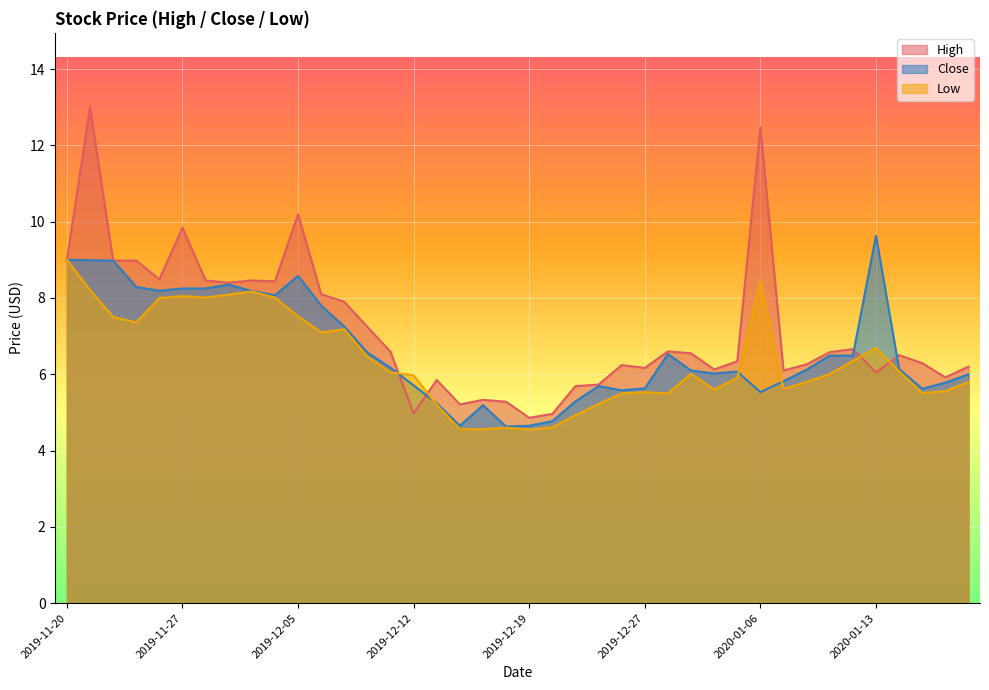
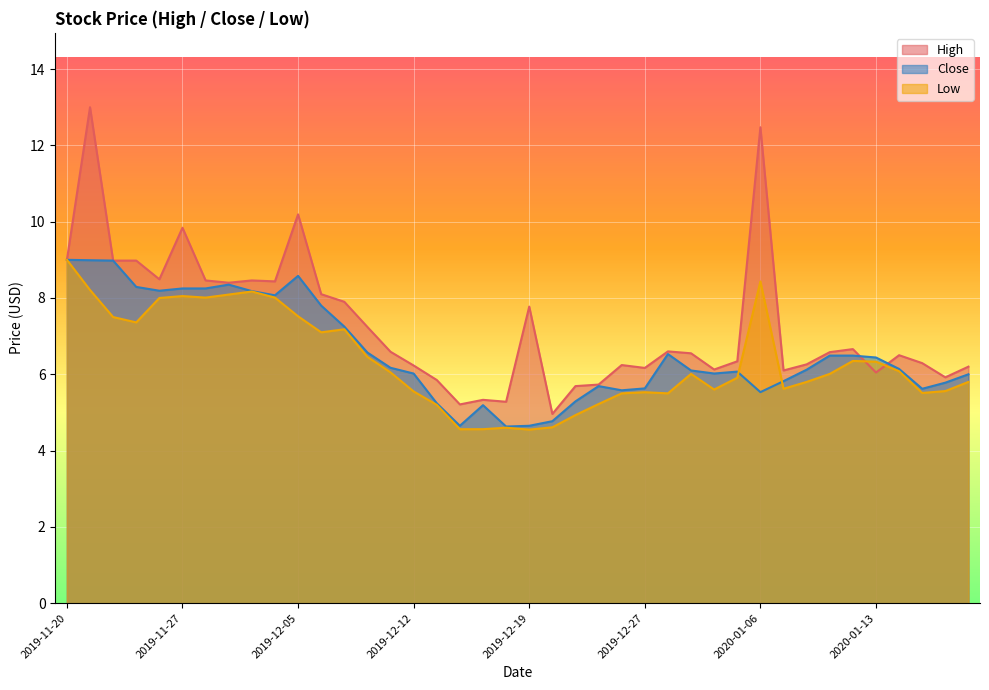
High, 2019-12-12: 5.0 -> 6.2
Close, 2019-12-12: 5.7 -> 6.0
Low, 2019-12-12: 6.0 -> 5.6
High, 2019-12-19: 4.9 -> 7.8
Close, 2020-01-13: 9.6 -> 6.4
Low, 2020-01-13: 6.7 -> 6.3
